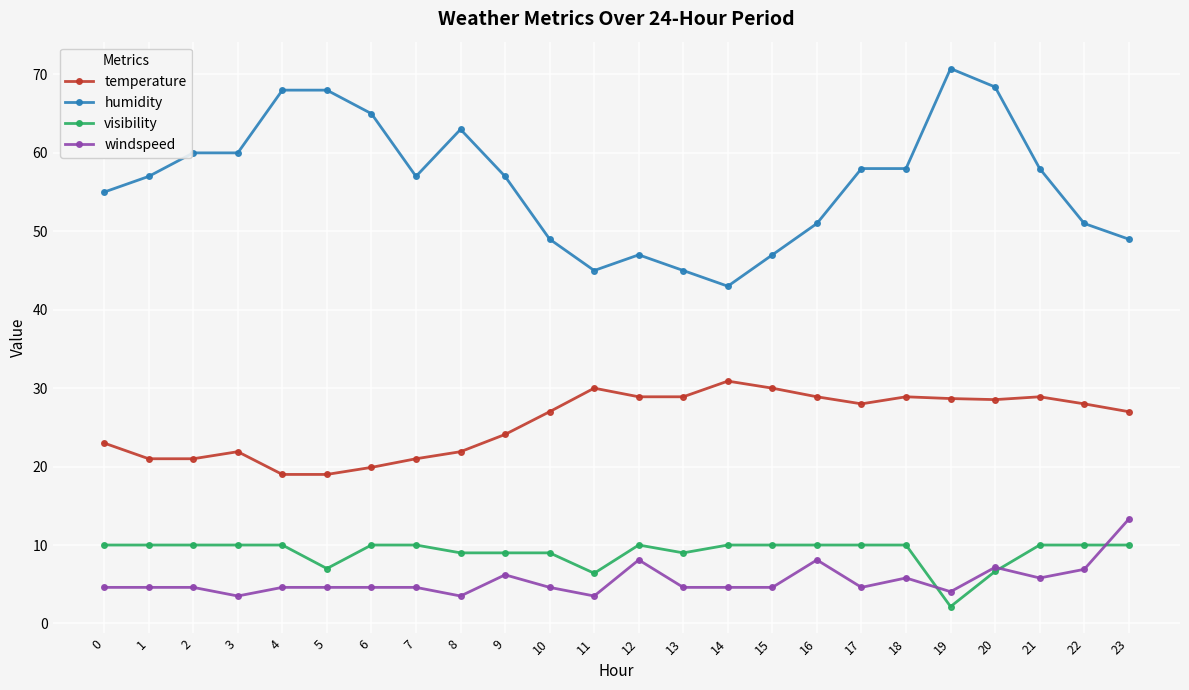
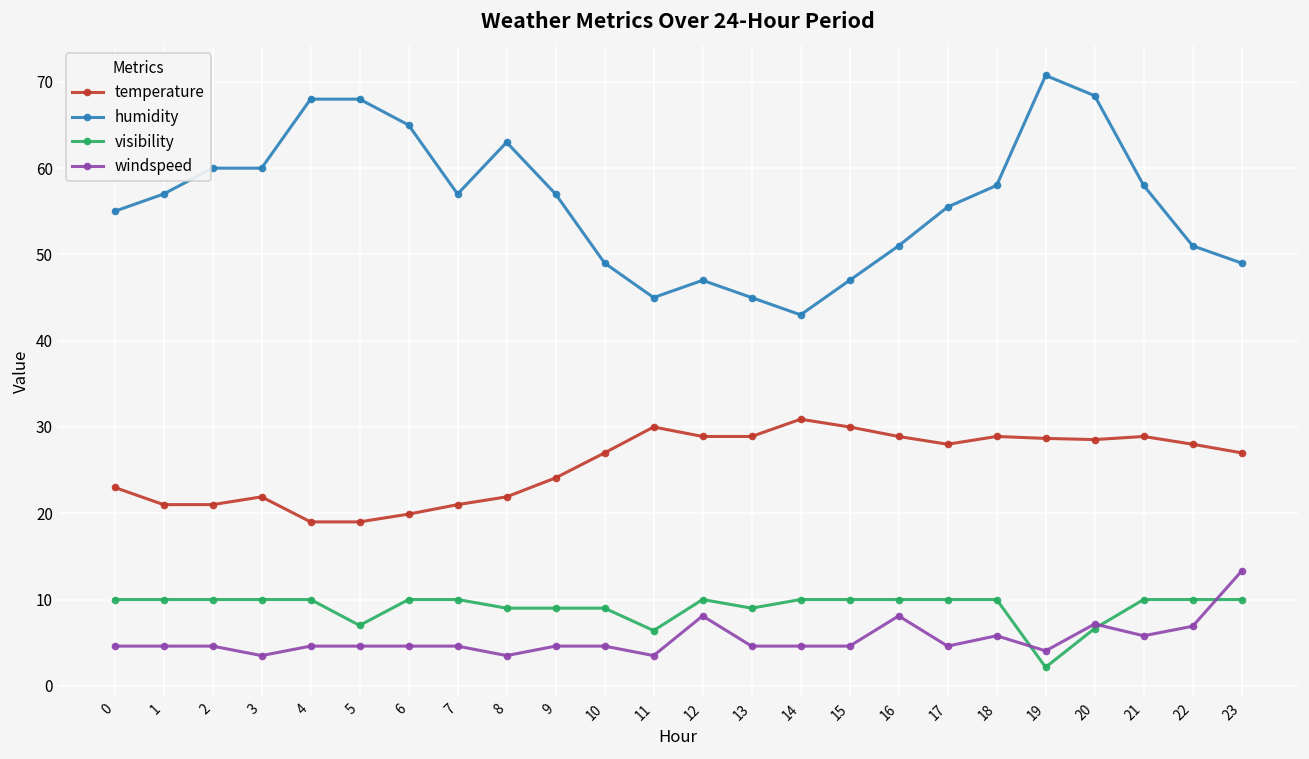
windspeed, 9: 6 -> 5
humidity, 17: 58 -> 56
